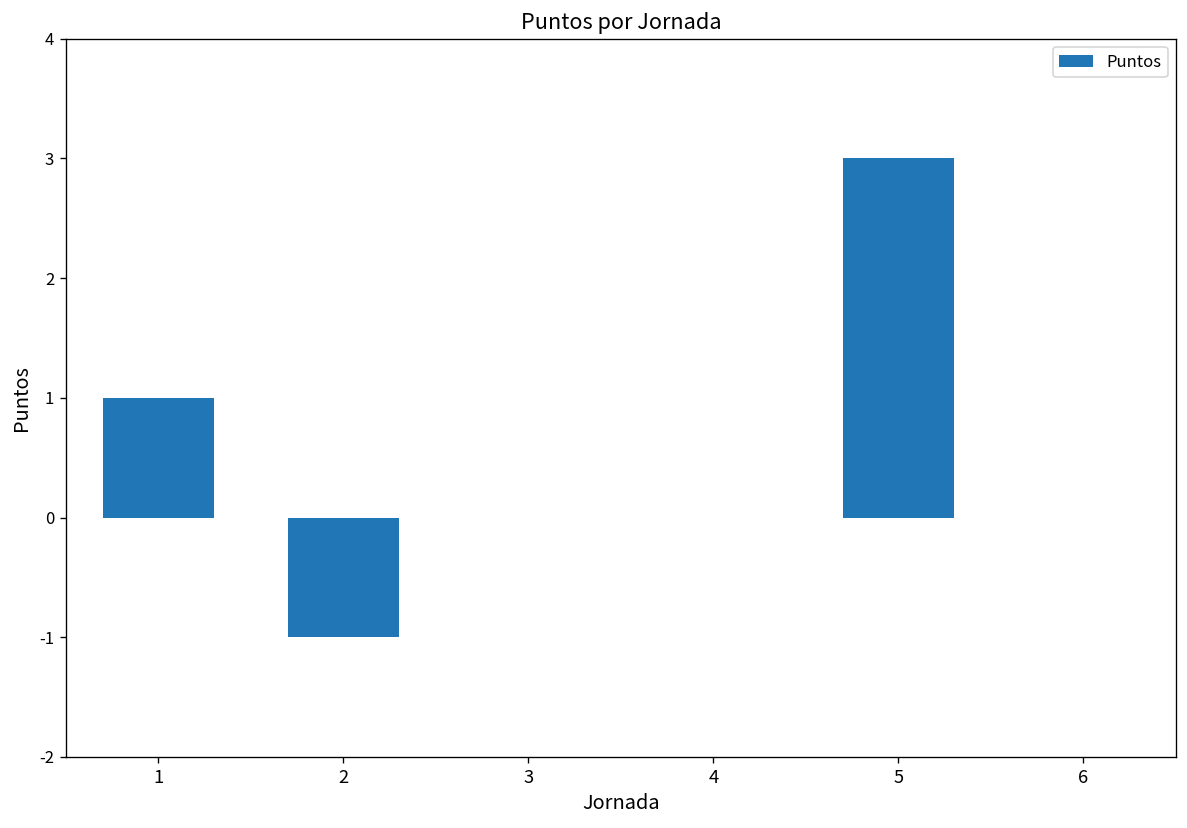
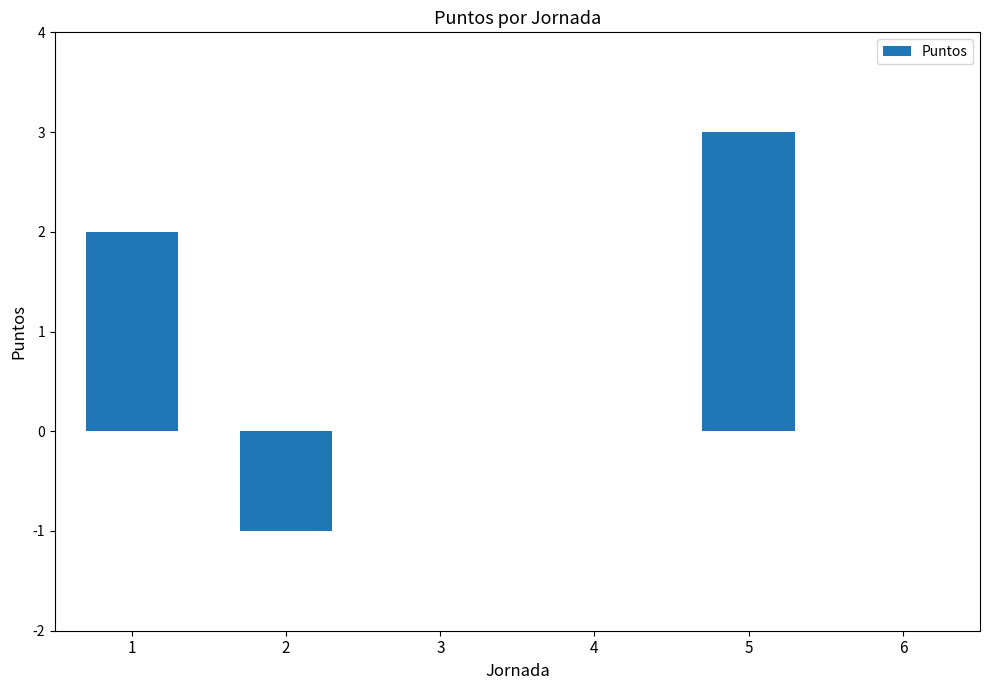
1: 1 -> 2
